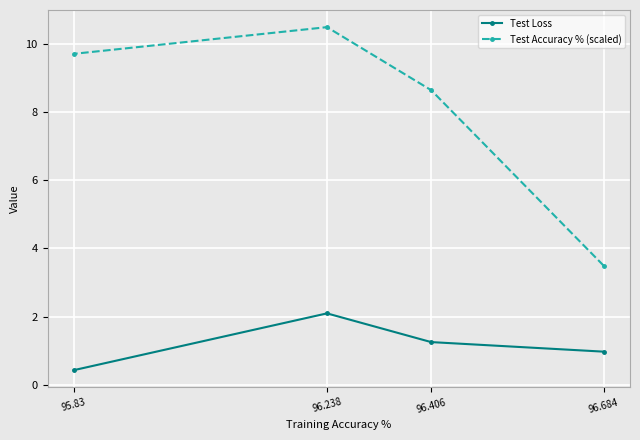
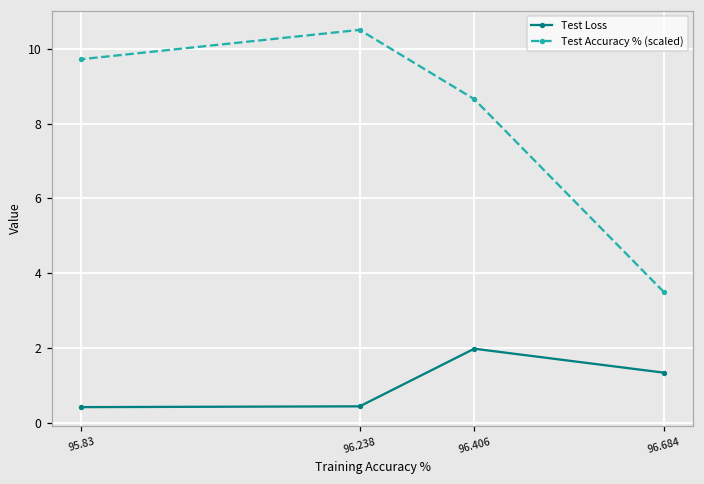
Test Loss, 96.238: 2.1 -> 0.4
Test Loss, 96.406: 1.3 -> 2.0
Test Loss, 96.684: 1.0 -> 1.3
